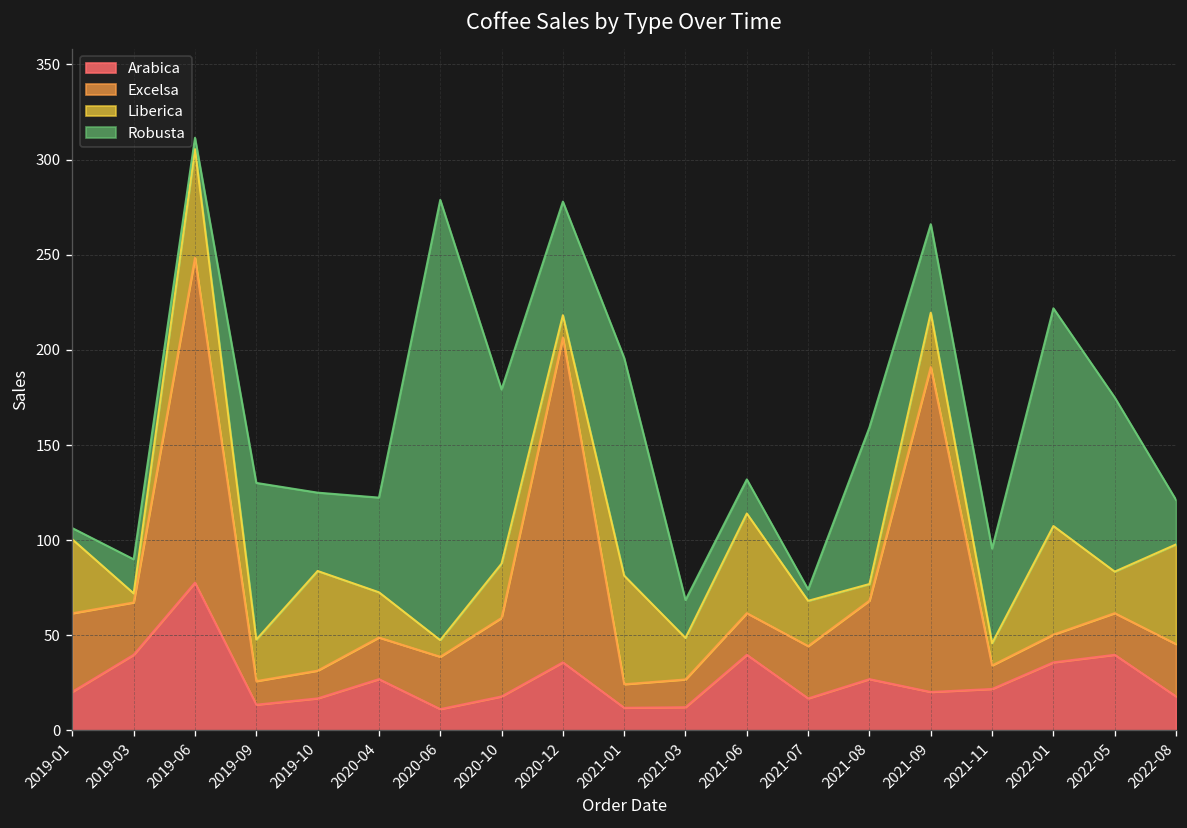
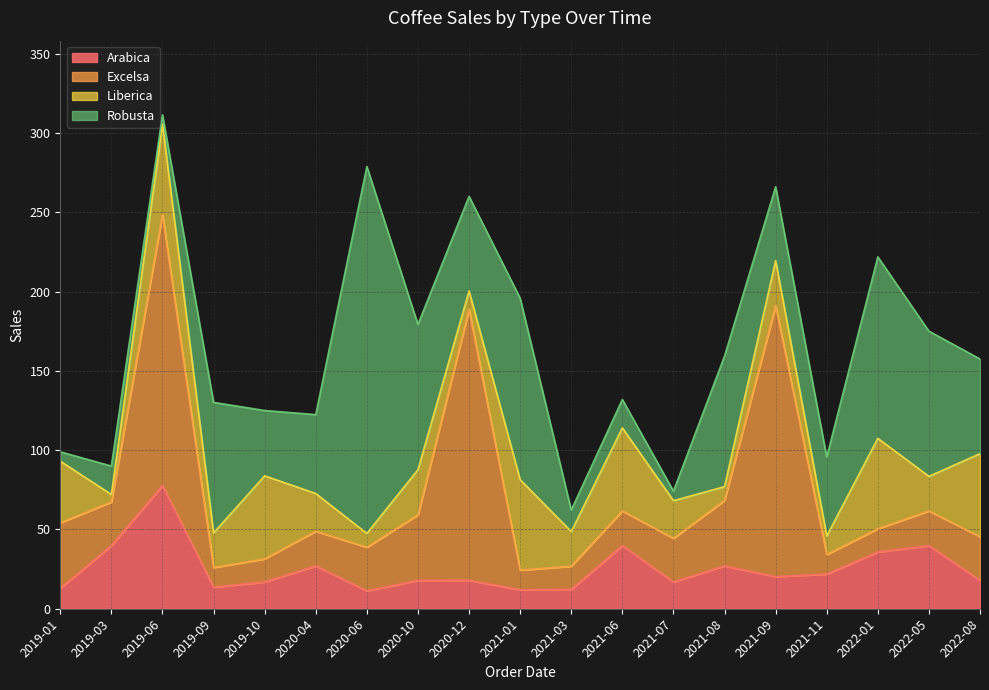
Arabica, 2019-01: 20 -> 13
Arabica, 2020-12: 36 -> 18
Robusta, 2021-03: 20 -> 14
Robusta, 2022-08: 23 -> 60
